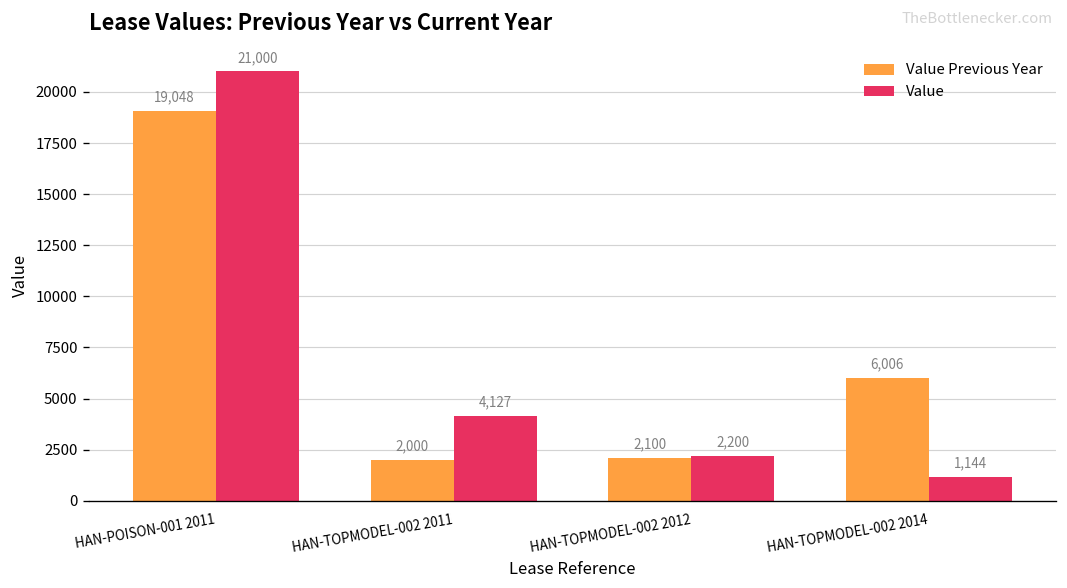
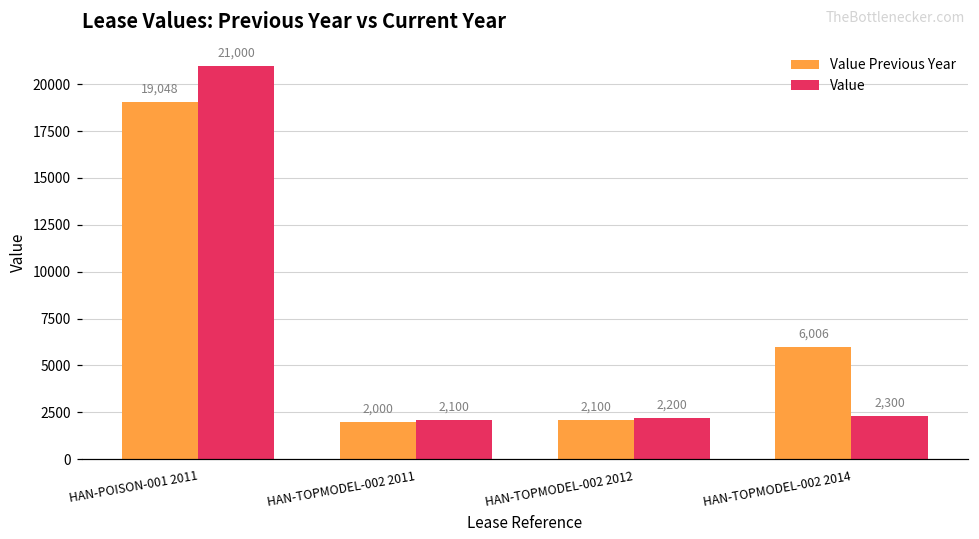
Value, HAN-TOPMODEL-002 2011: 4,127 -> 2,100
Value, HAN-TOPMODEL-002 2014: 1,144 -> 2,300
